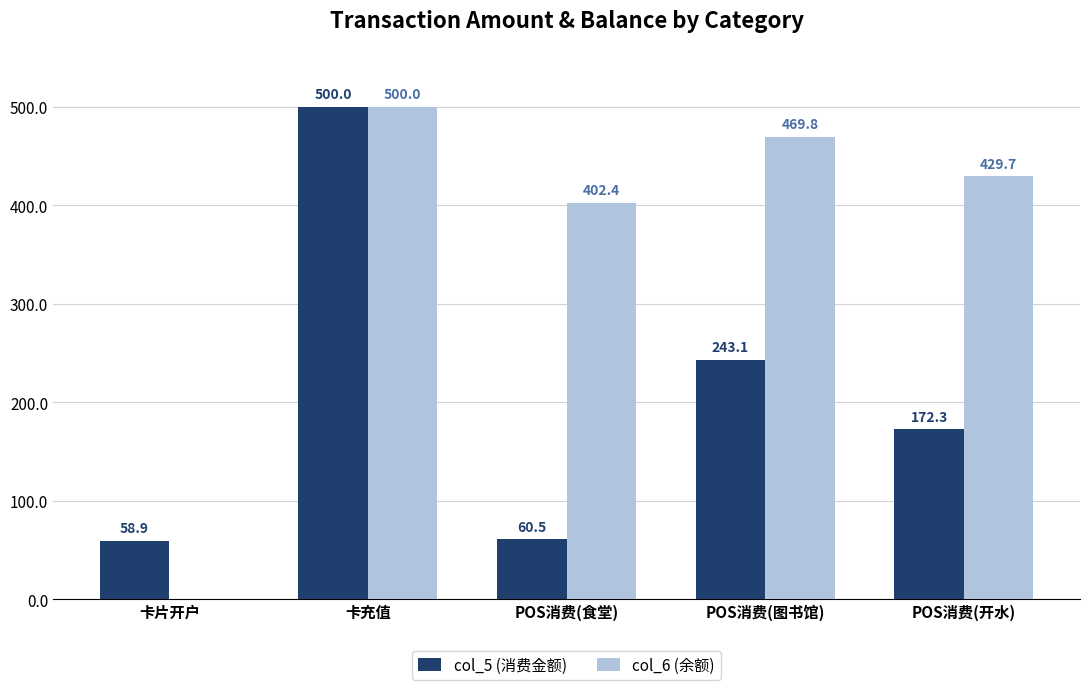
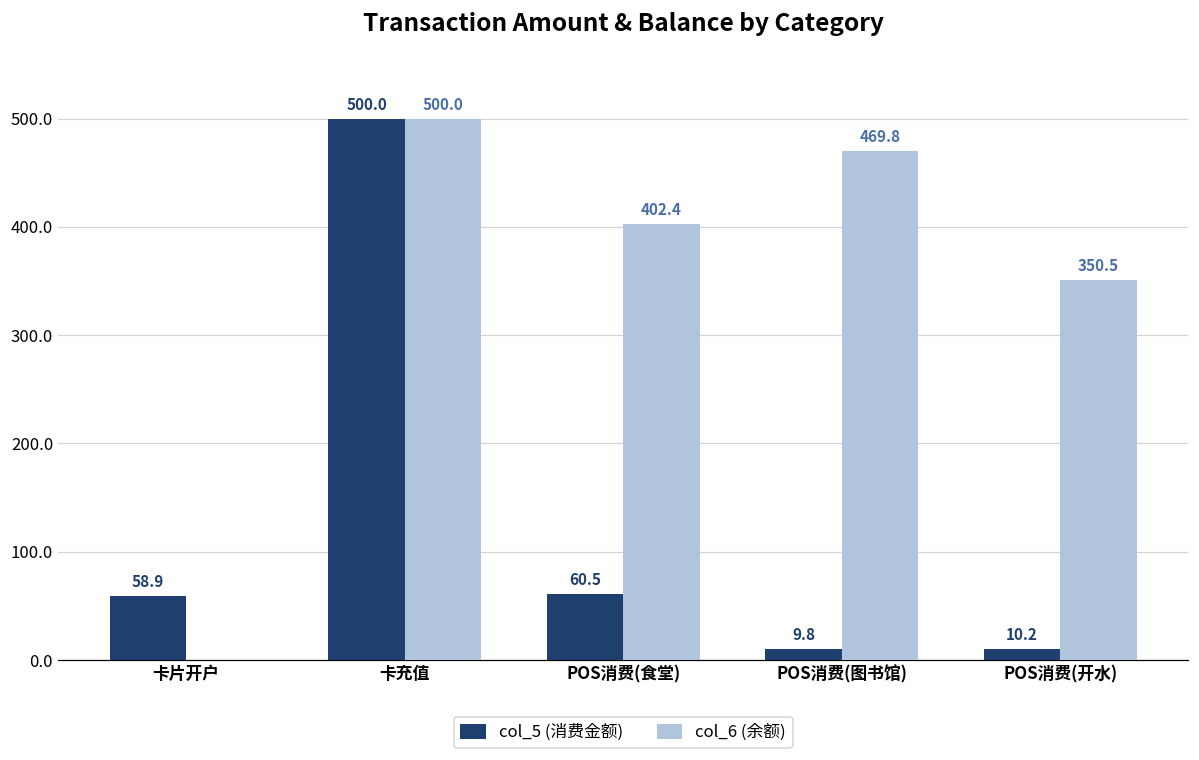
col_5 (消费金额), POS消费(图书馆): 243.1 -> 9.8
col_5 (消费金额), POS消费(开水): 172.3 -> 10.2
col_6 (余额), POS消费(开水): 429.7 -> 350.5
